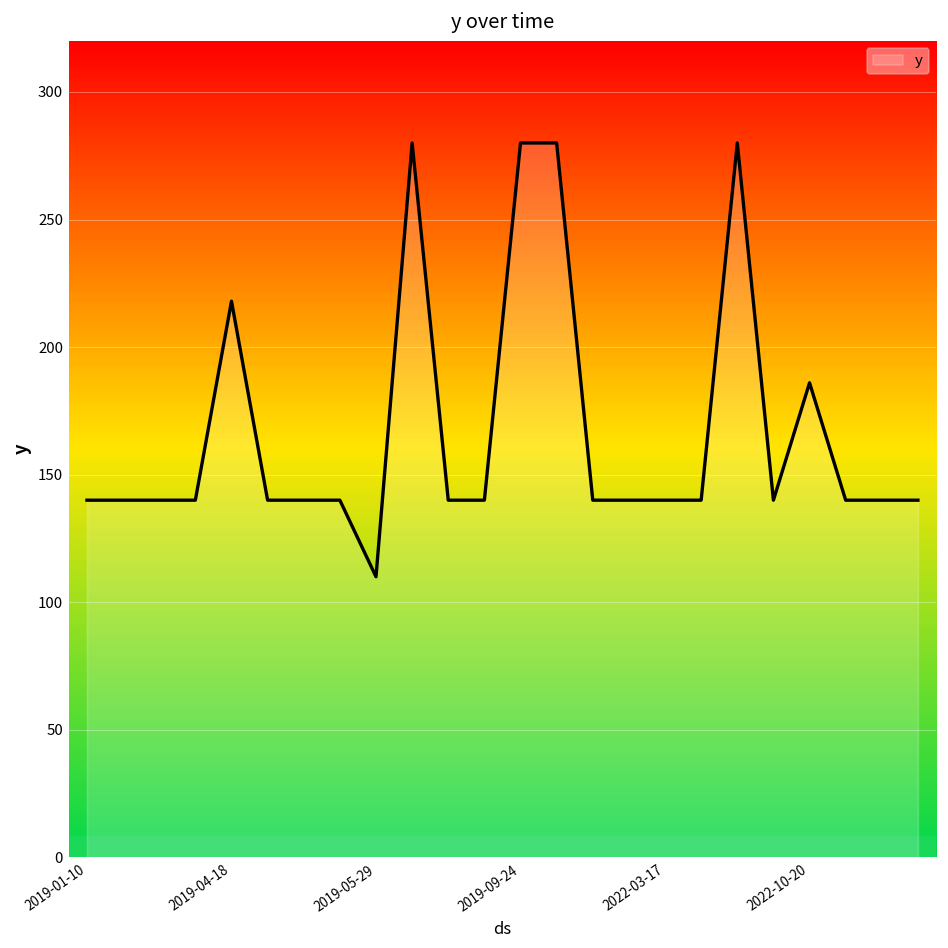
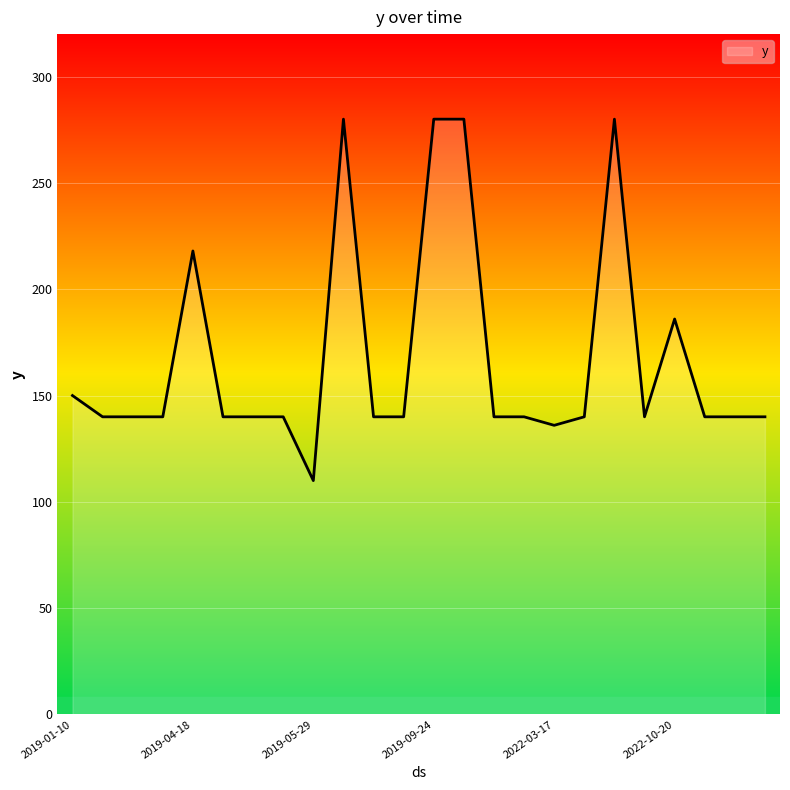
2019-01-10: 140 -> 150
2022-03-17: 140 -> 136
